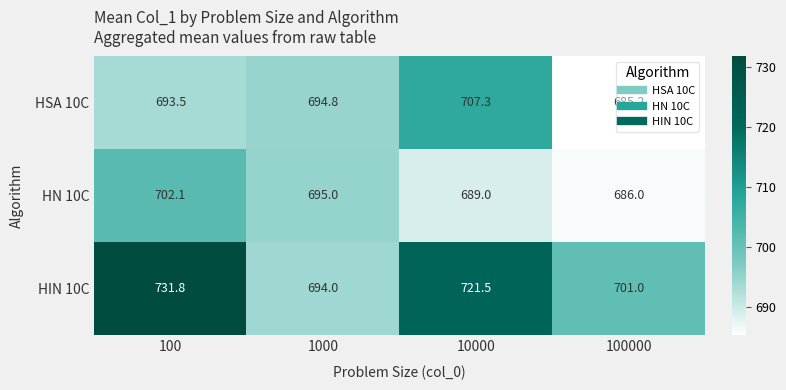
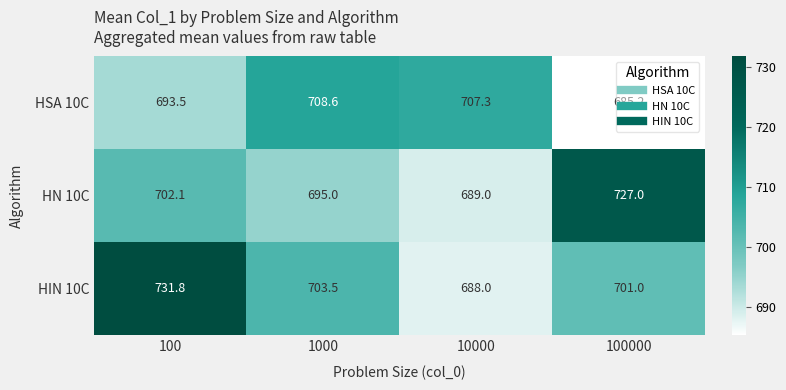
HSA 10C, 1000: 694.8 -> 708.6
HN 10C, 100000: 686.0 -> 727.0
HIN 10C, 1000: 694.0 -> 703.5
HIN 10C, 10000: 721.5 -> 688.0
